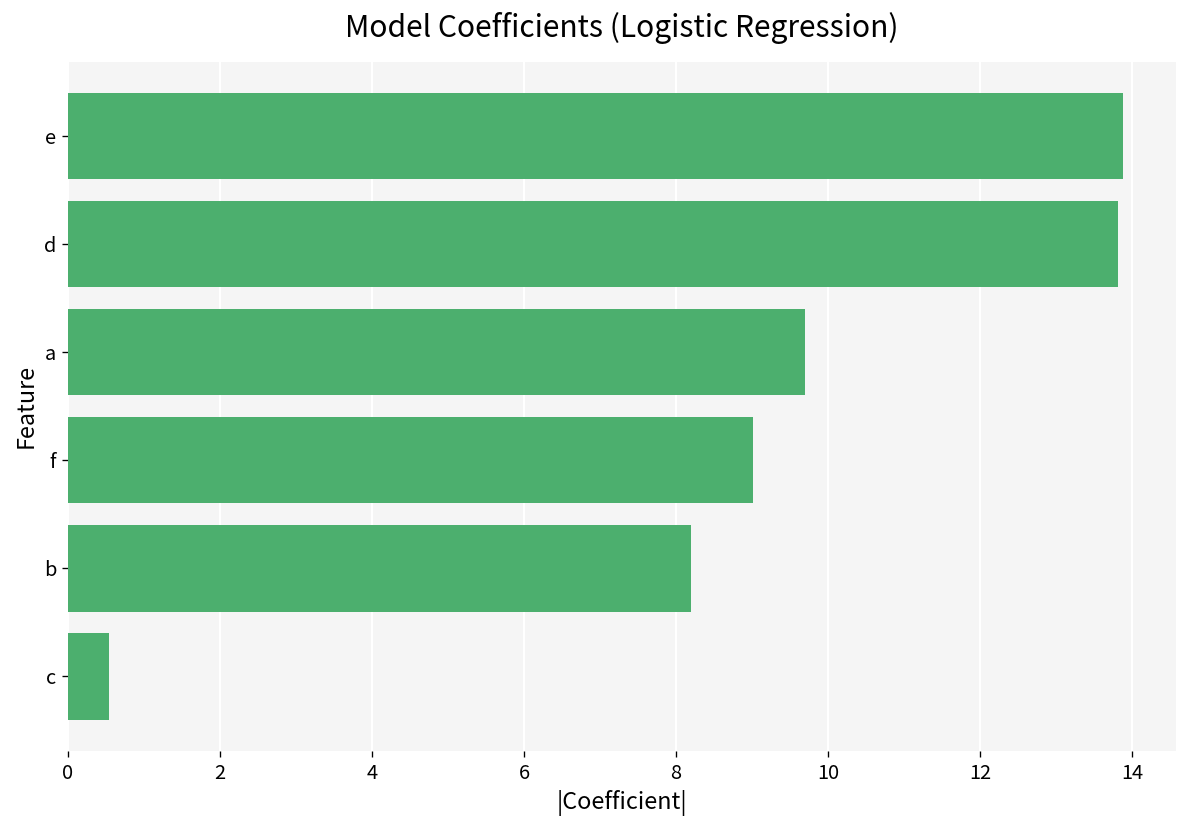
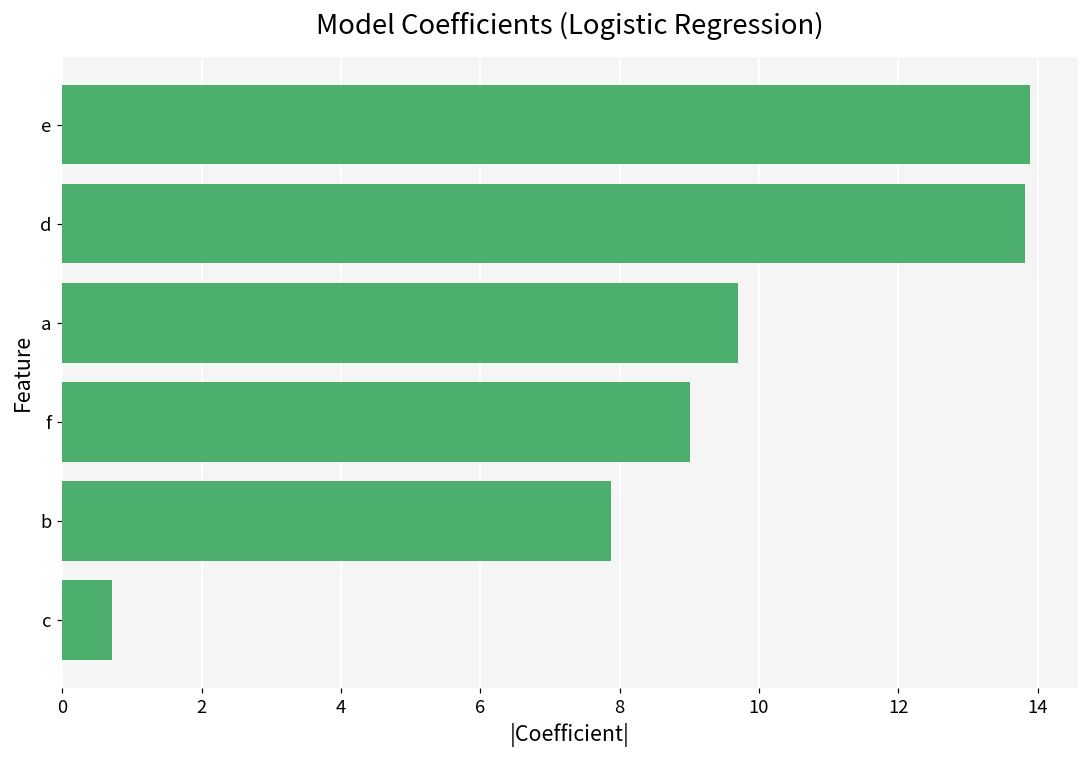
b: 8.2 -> 7.9
c: 0.5 -> 0.7
